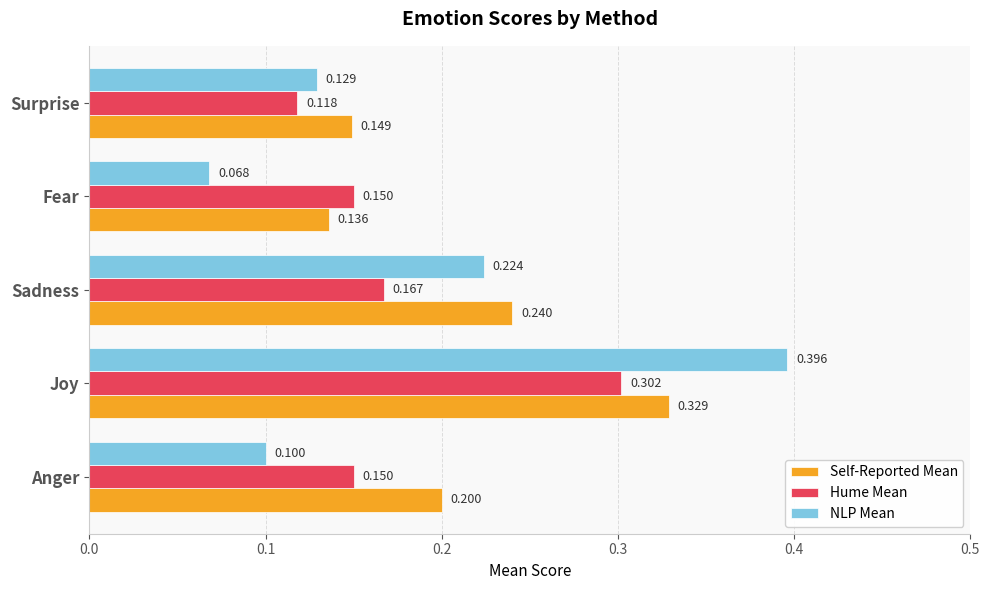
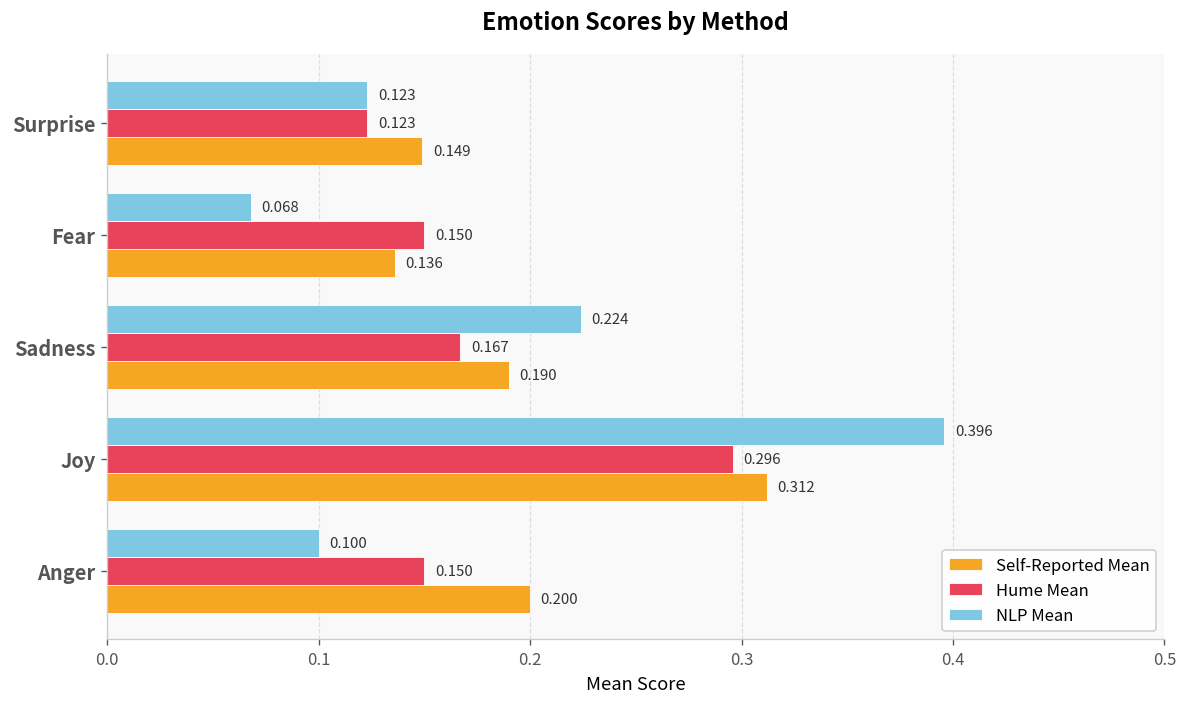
NLP Mean, Surprise: 0.129 -> 0.123
Hume Mean, Surprise: 0.118 -> 0.123
Self-Reported Mean, Sadness: 0.240 -> 0.190
Hume Mean, Joy: 0.302 -> 0.296
Self-Reported Mean, Joy: 0.329 -> 0.312
